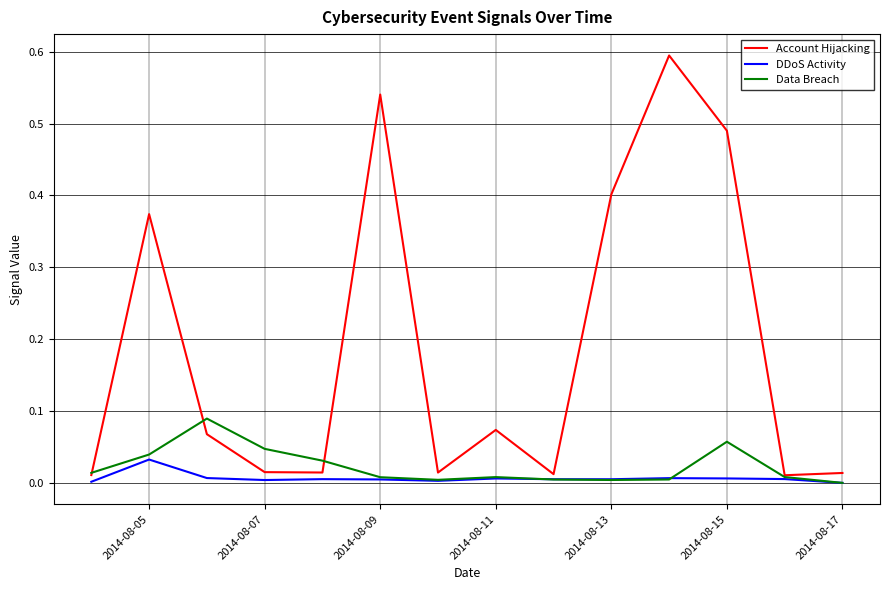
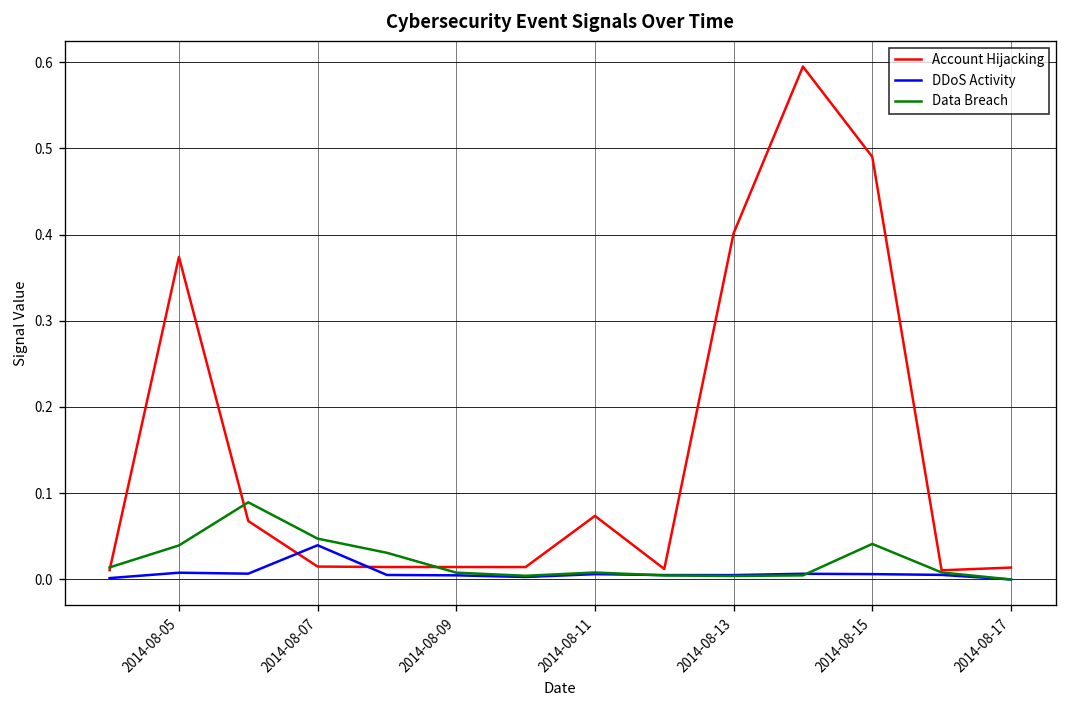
DDoS Activity, 2014-08-05: 0.03 -> 0.01
DDoS Activity, 2014-08-07: 0.00 -> 0.04
Account Hijacking, 2014-08-09: 0.54 -> 0.01
Data Breach, 2014-08-15: 0.06 -> 0.04
